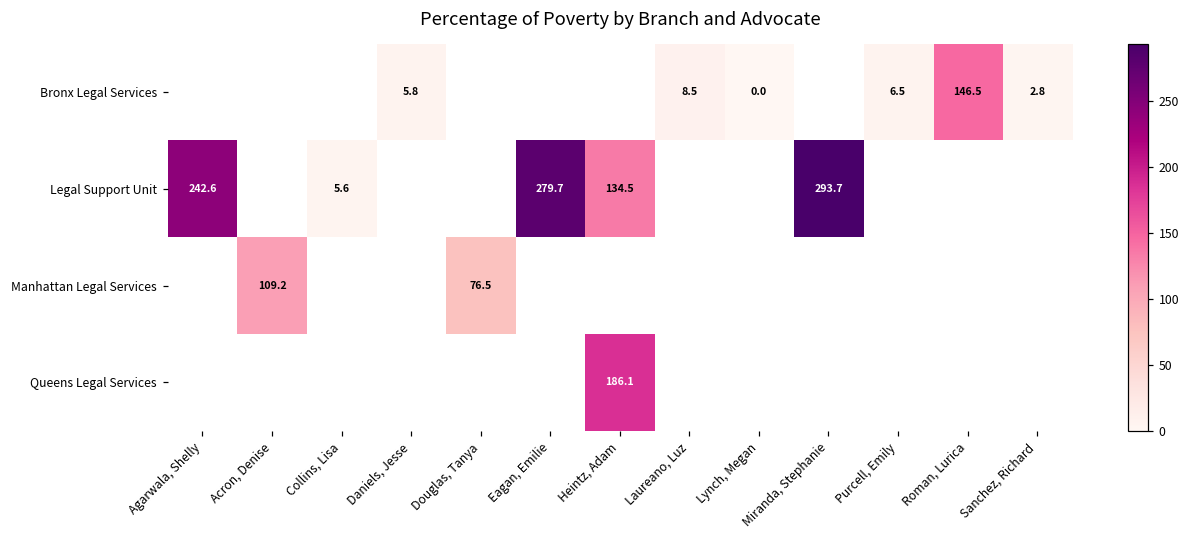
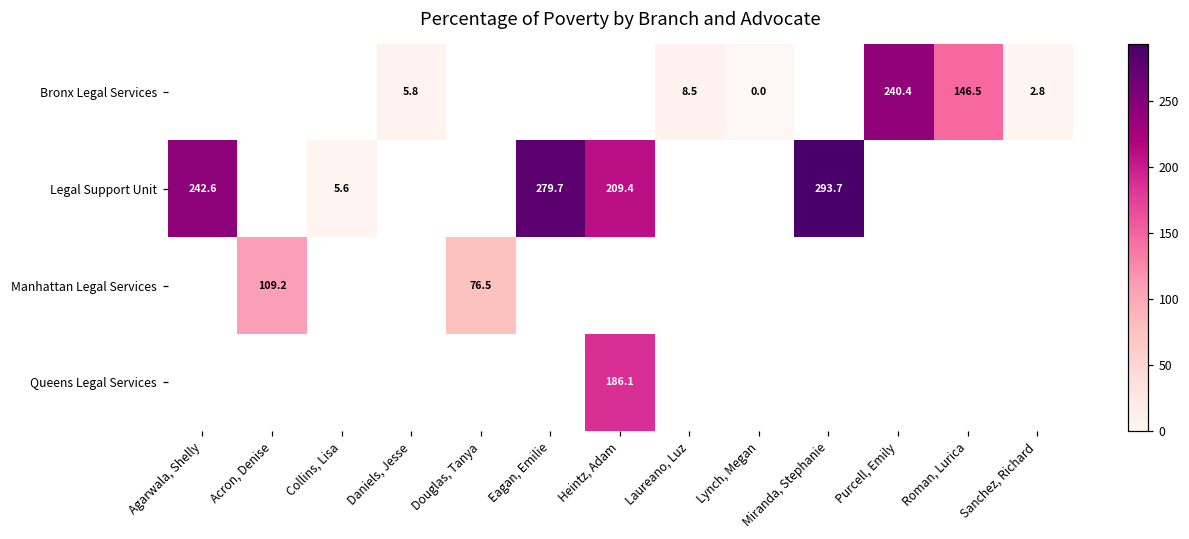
Bronx Legal Services, Purcell, Emily: 6.5 -> 240.4
Legal Support Unit, Heintz, Adam: 134.5 -> 209.4
